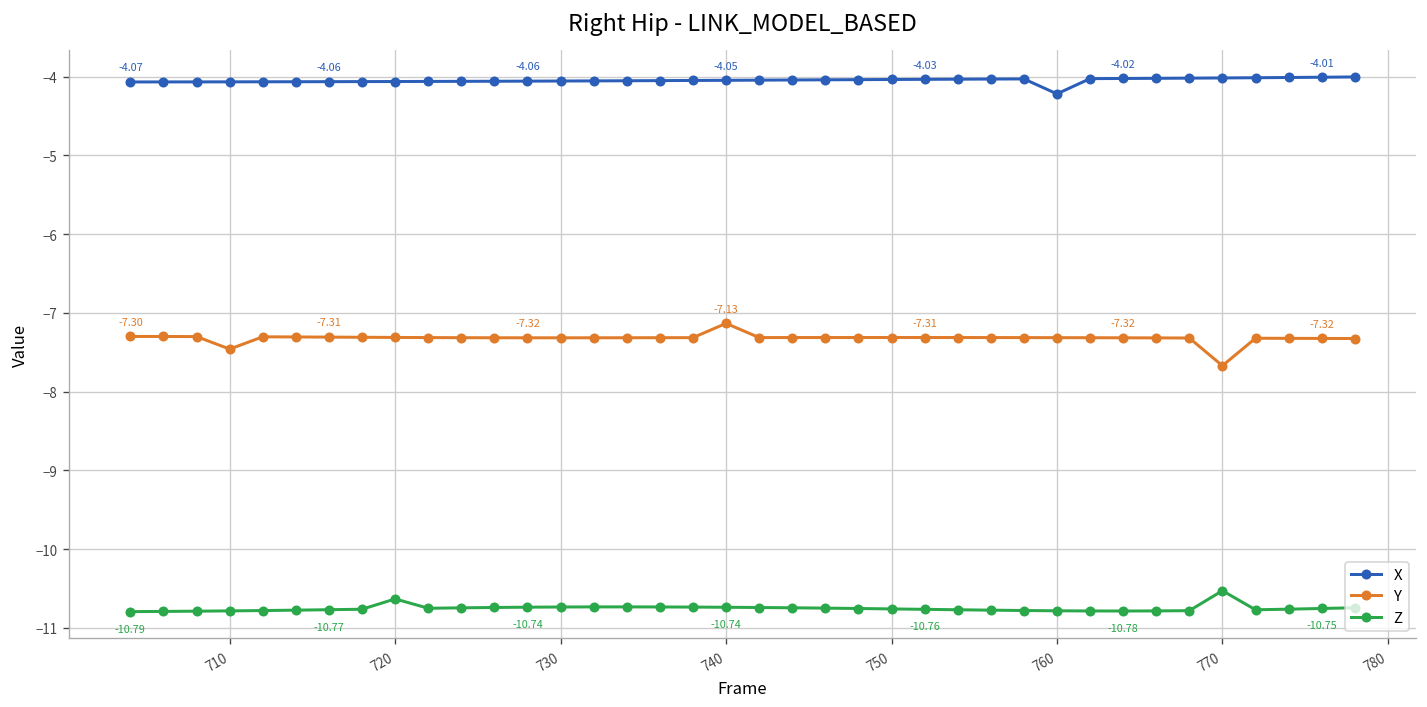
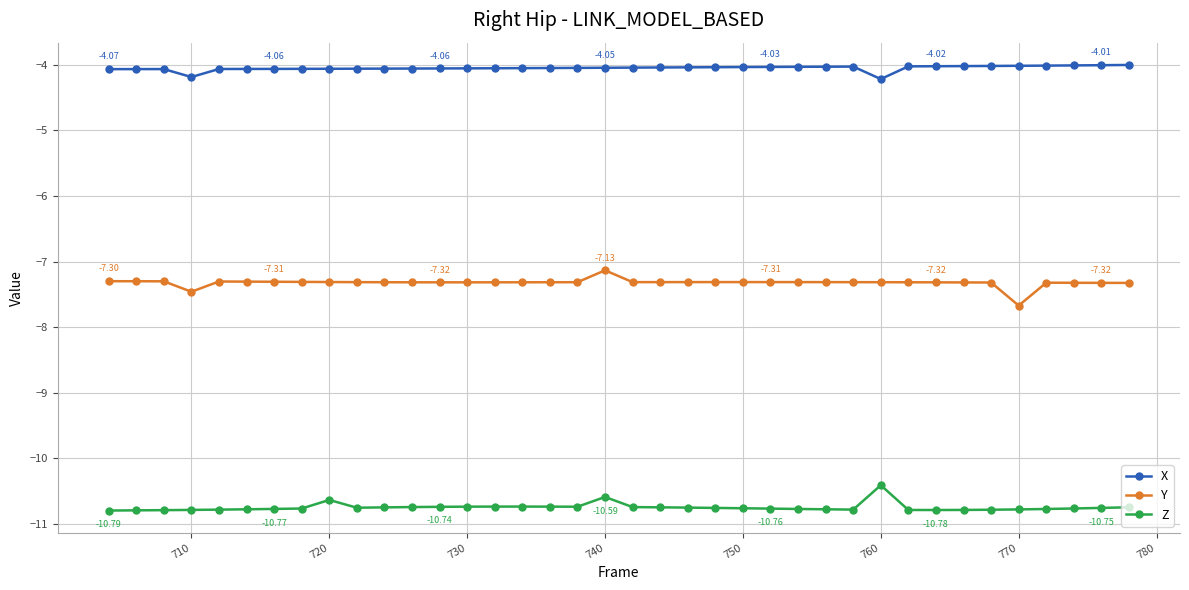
X, 710: -4.1 -> -4.2
Z, 740: -10.74 -> -10.59
Z, 760: -10.8 -> -10.4
Z, 770: -10.5 -> -10.8
